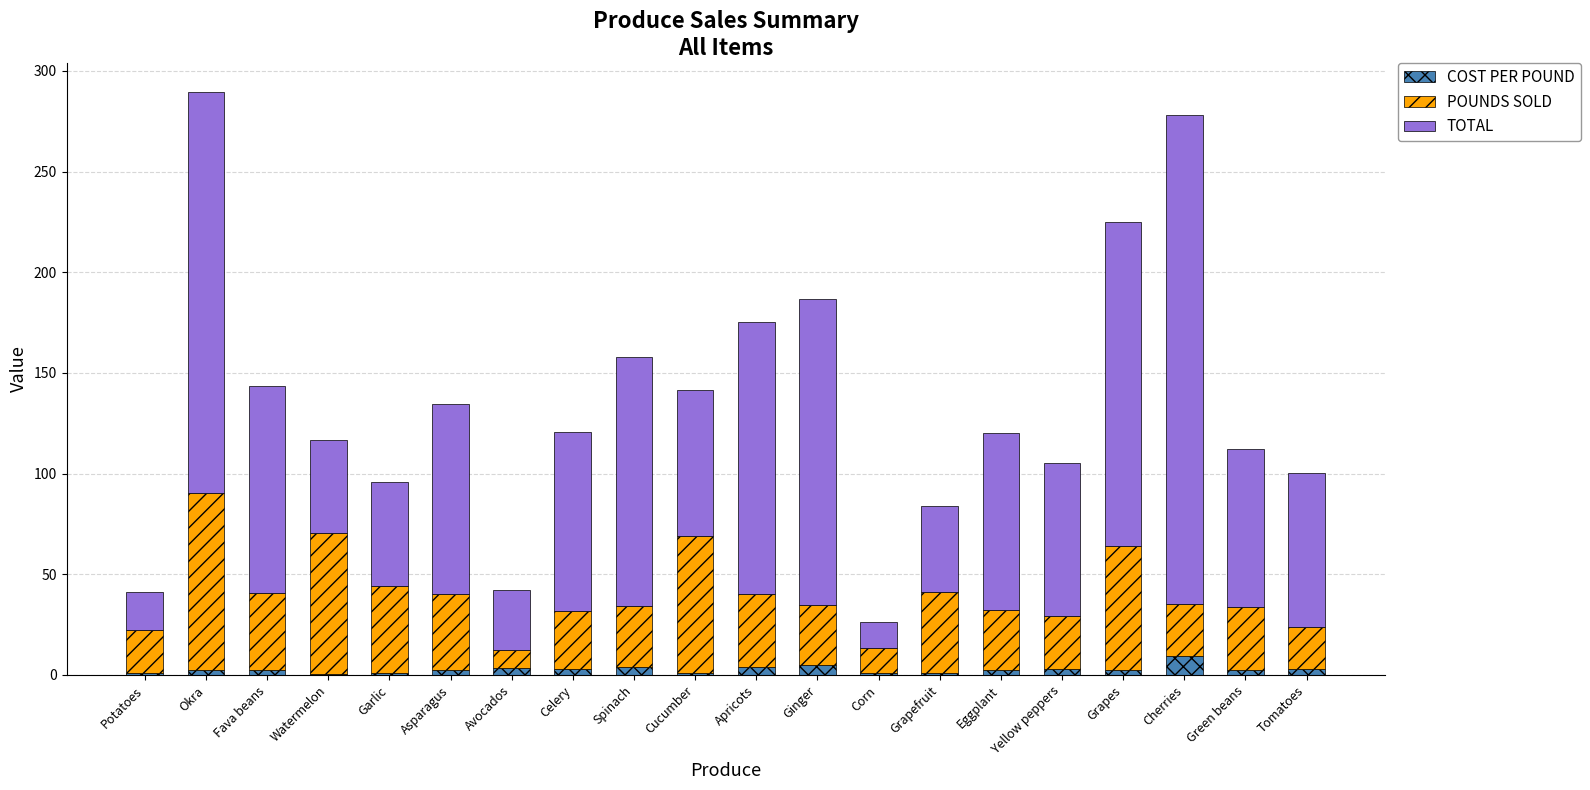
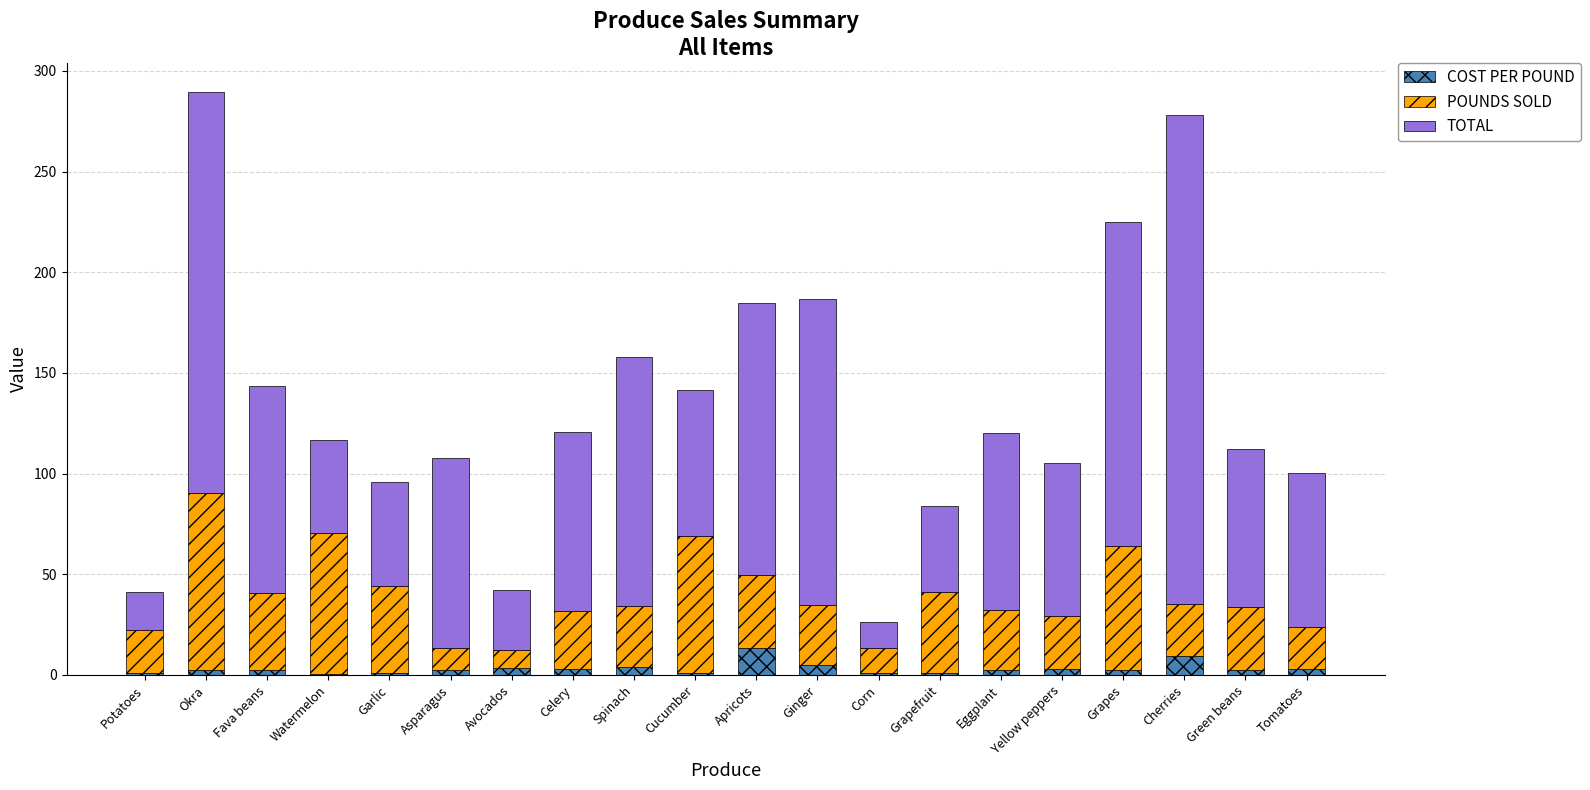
POUNDS SOLD, Asparagus: 38 -> 11
COST PER POUND, Apricots: 4 -> 13
